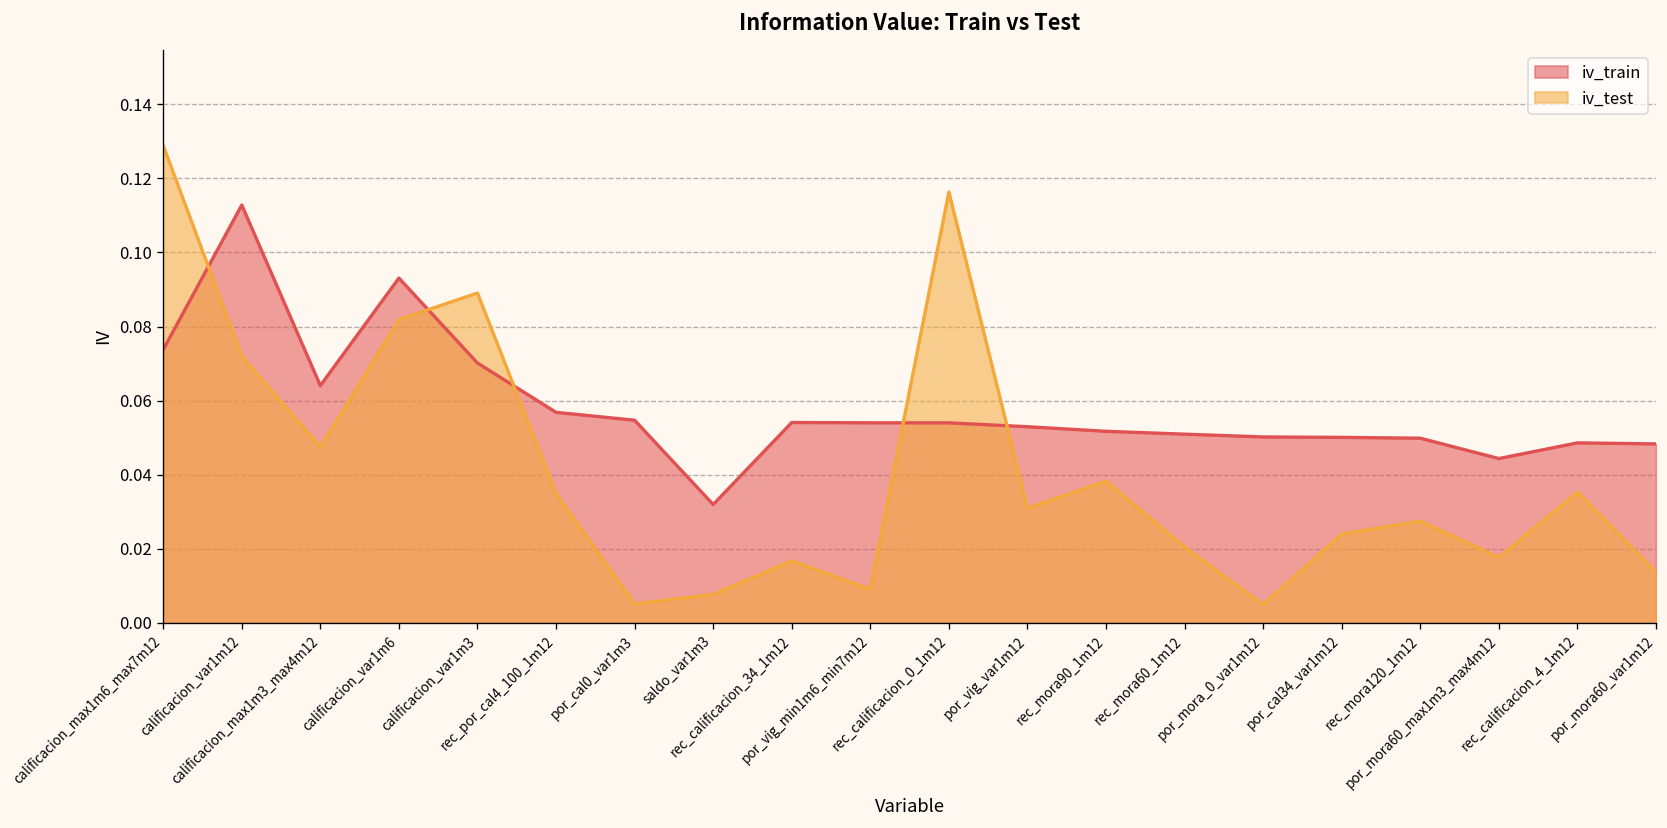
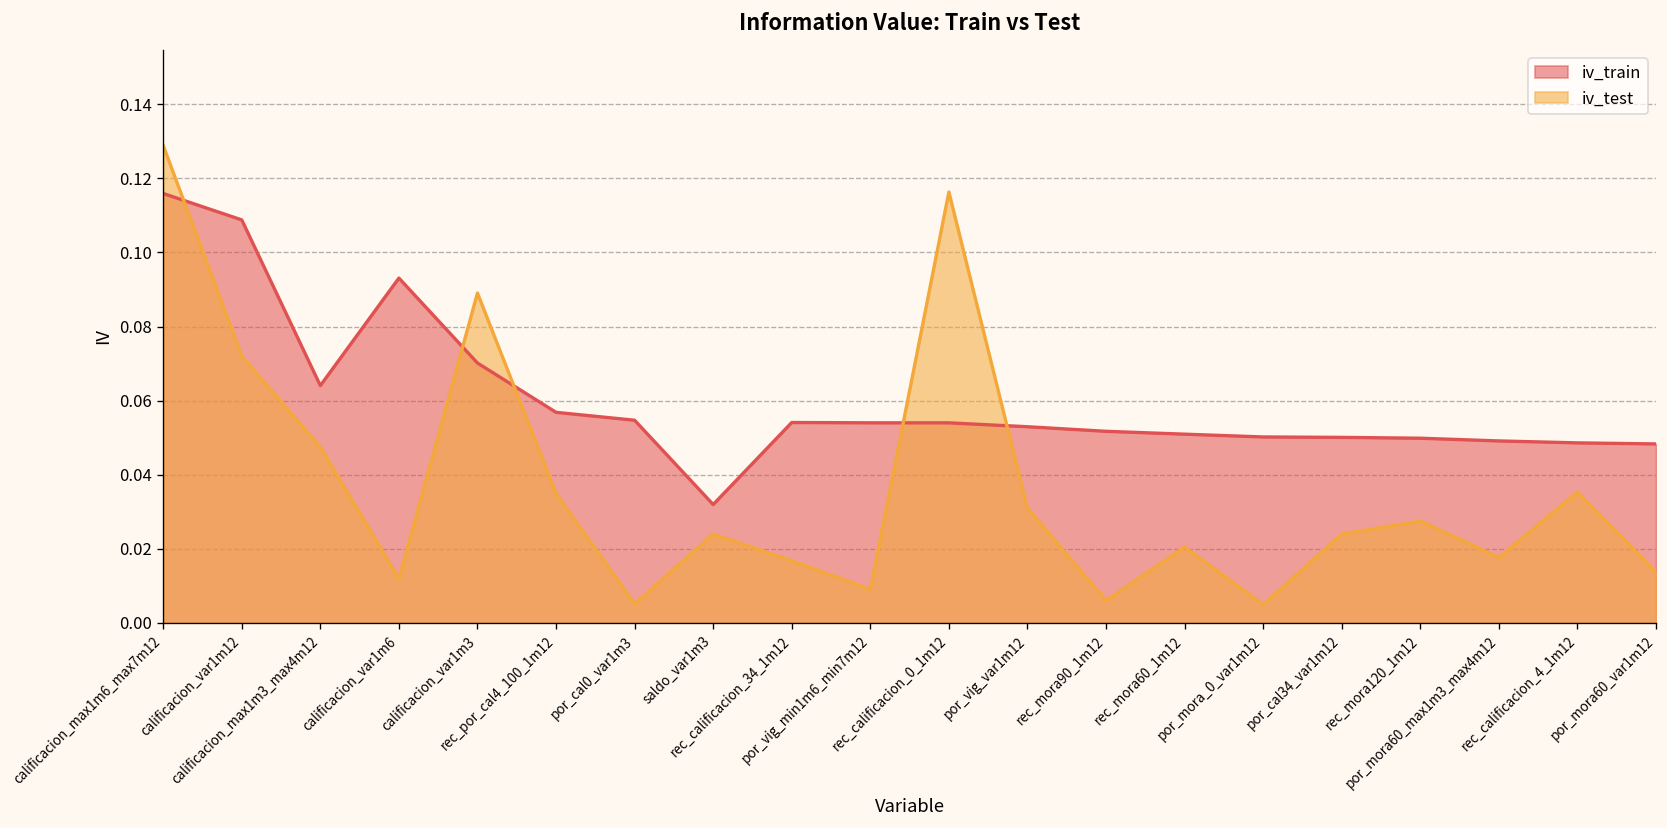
iv_train, calificacion_max1m6_max7m12: 0.074 -> 0.116
iv_train, calificacion_var1m12: 0.113 -> 0.109
iv_test, calificacion_var1m6: 0.082 -> 0.012
iv_test, saldo_var1m3: 0.008 -> 0.024
iv_test, rec_mora90_1m12: 0.038 -> 0.006
iv_train, por_mora60_max1m3_max4m12: 0.044 -> 0.049
